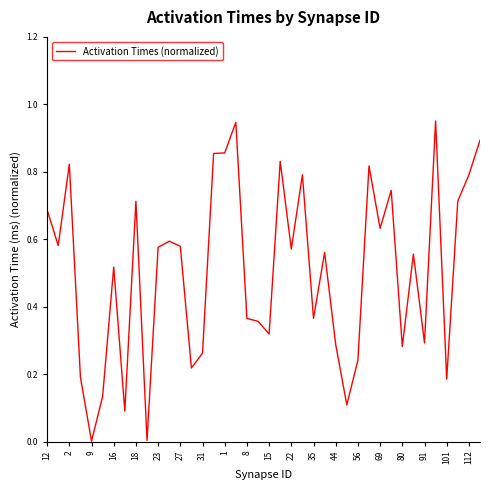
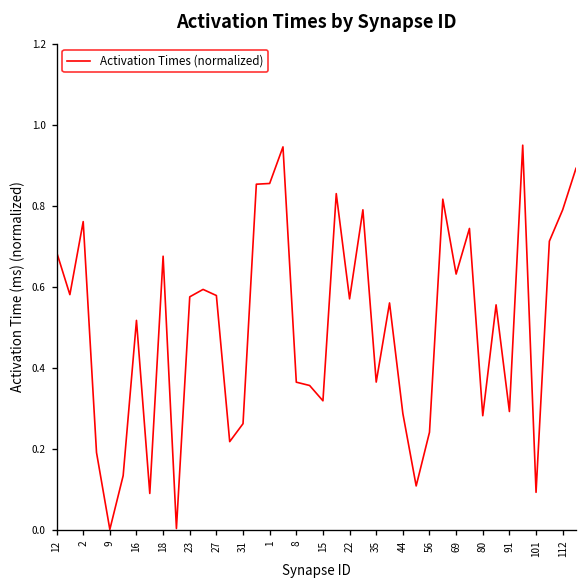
2: 0.82 -> 0.76
18: 0.71 -> 0.68
101: 0.19 -> 0.09
